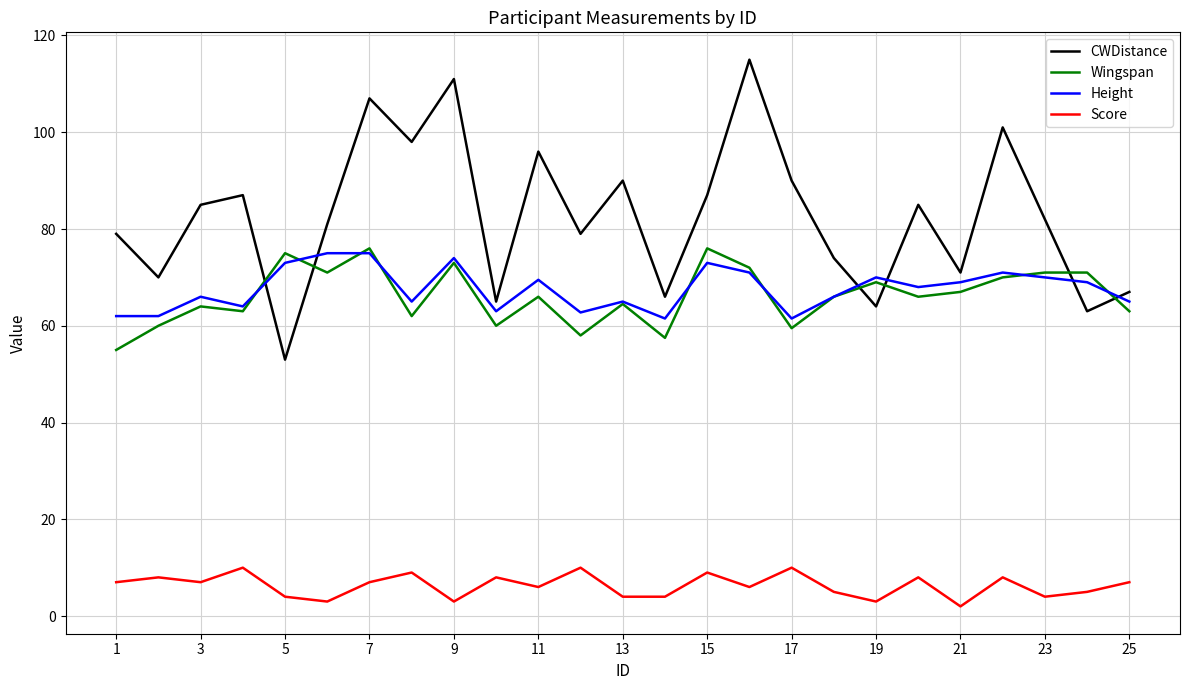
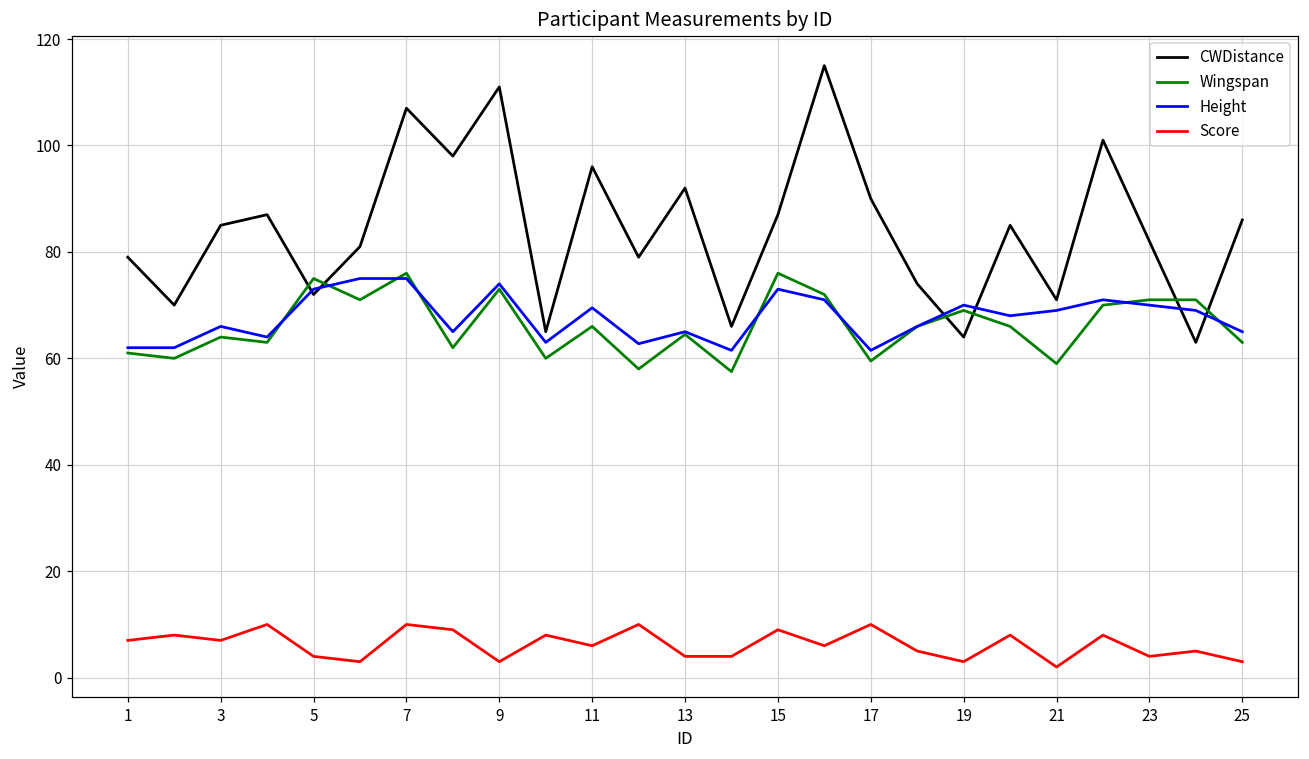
Wingspan, 1: 55 -> 61
CWDistance, 5: 53 -> 72
Score, 7: 7 -> 10
CWDistance, 13: 90 -> 92
Wingspan, 21: 67 -> 59
CWDistance, 25: 67 -> 86
Score, 25: 7 -> 3
